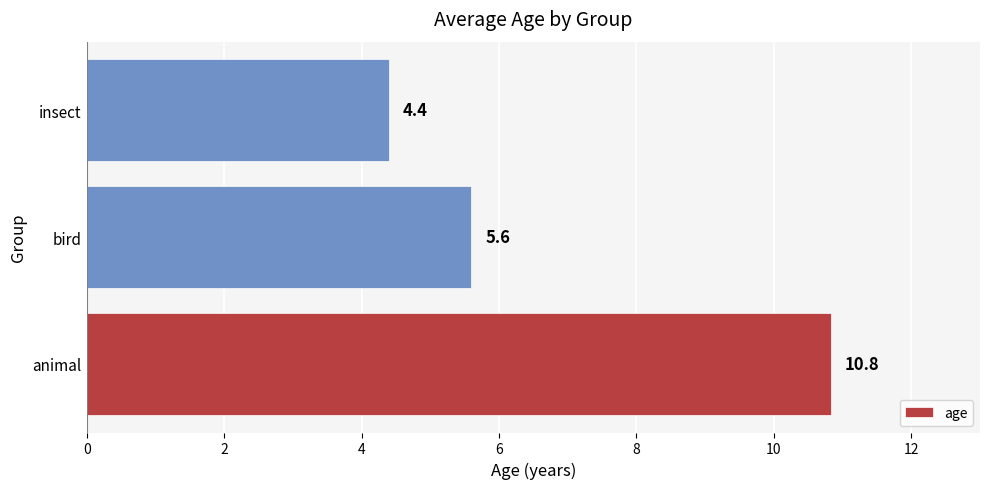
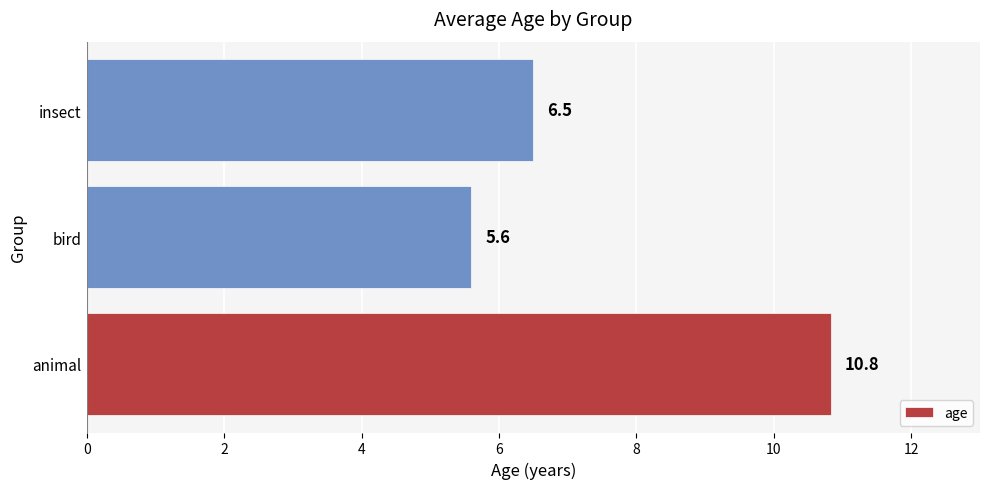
insect: 4.4 -> 6.5
